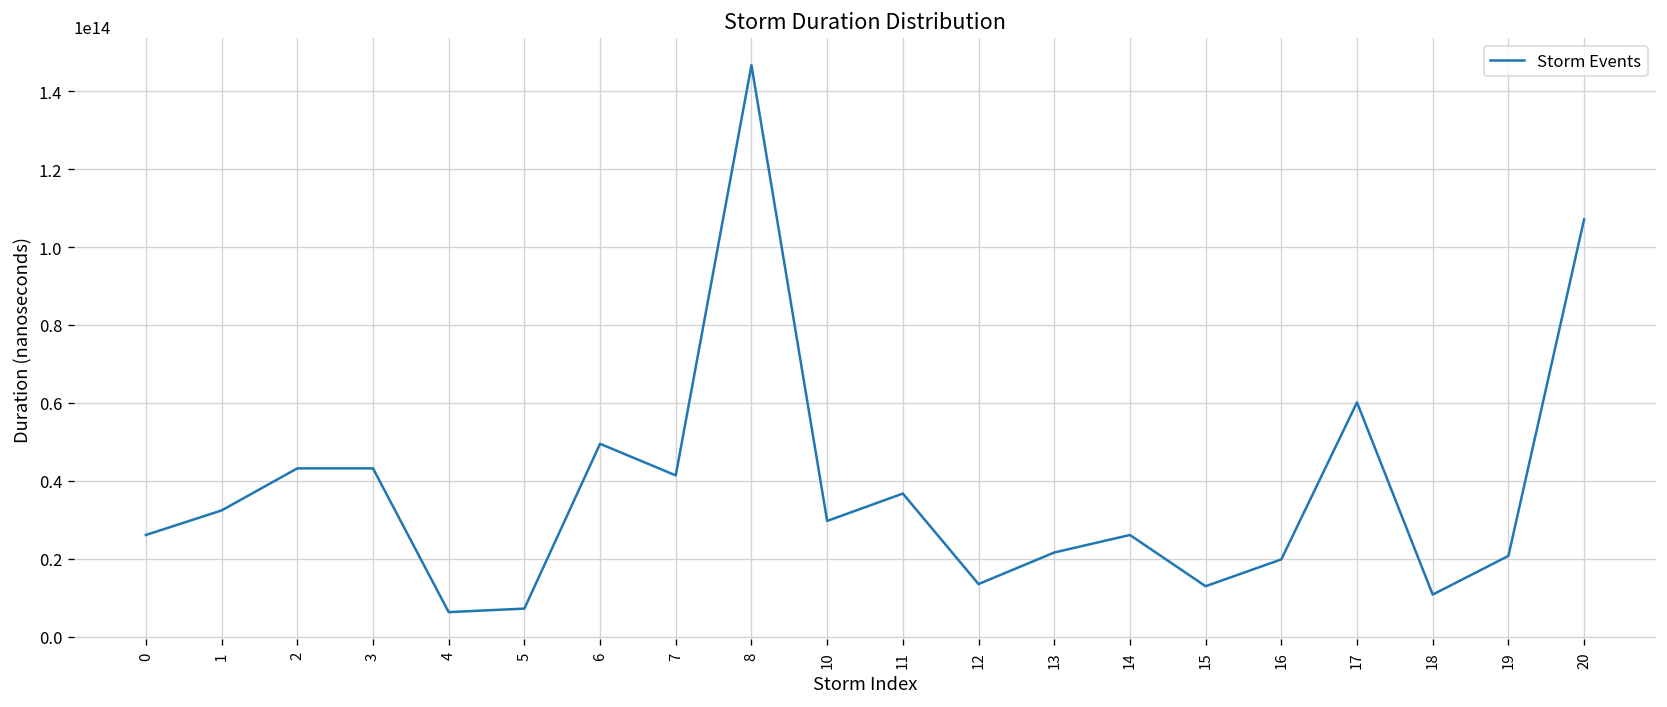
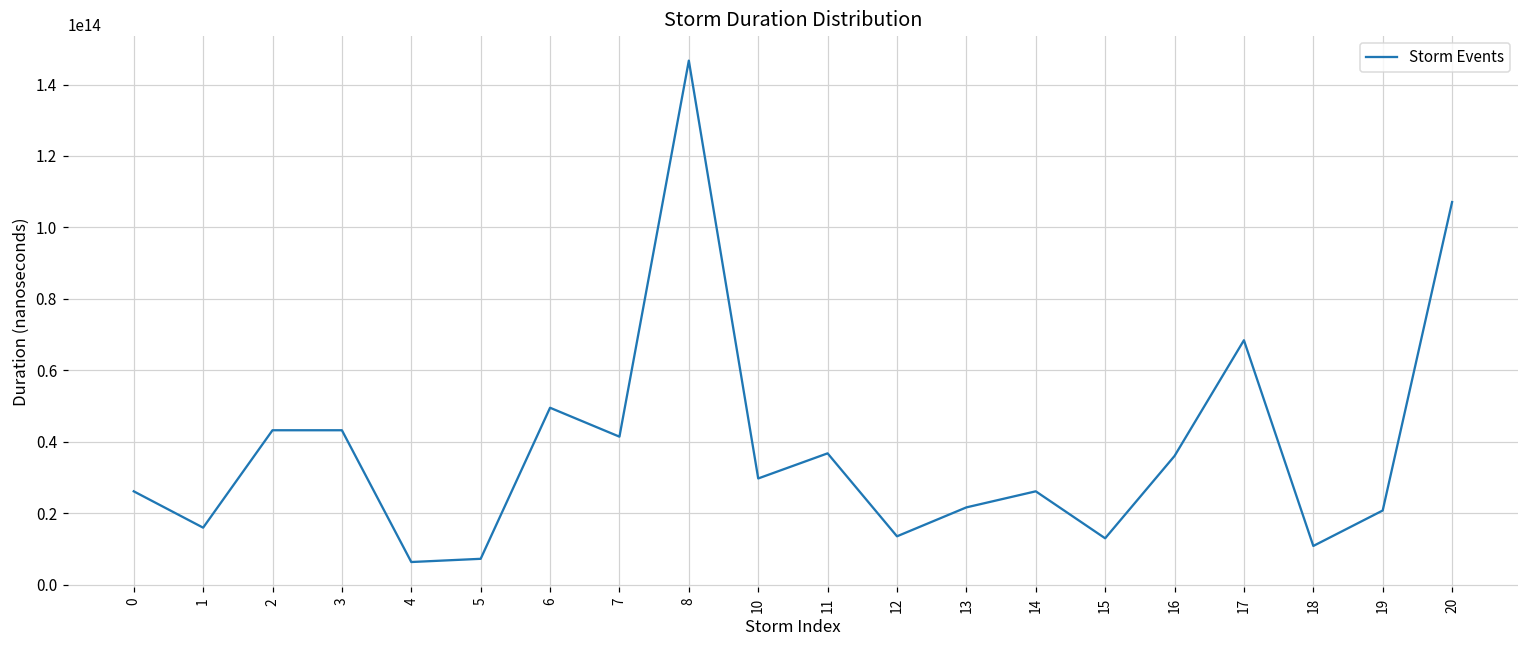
1: 32000000000000 -> 16000000000000
16: 20000000000000 -> 36000000000000
17: 60000000000000 -> 68000000000000
